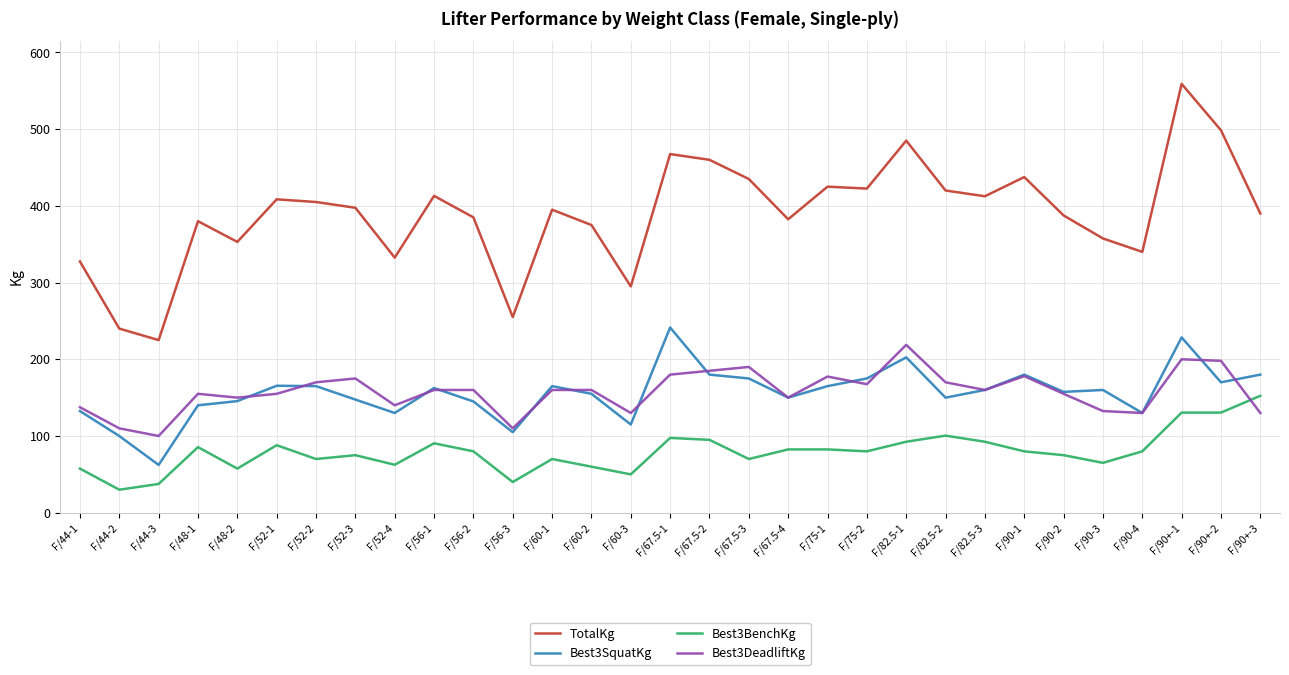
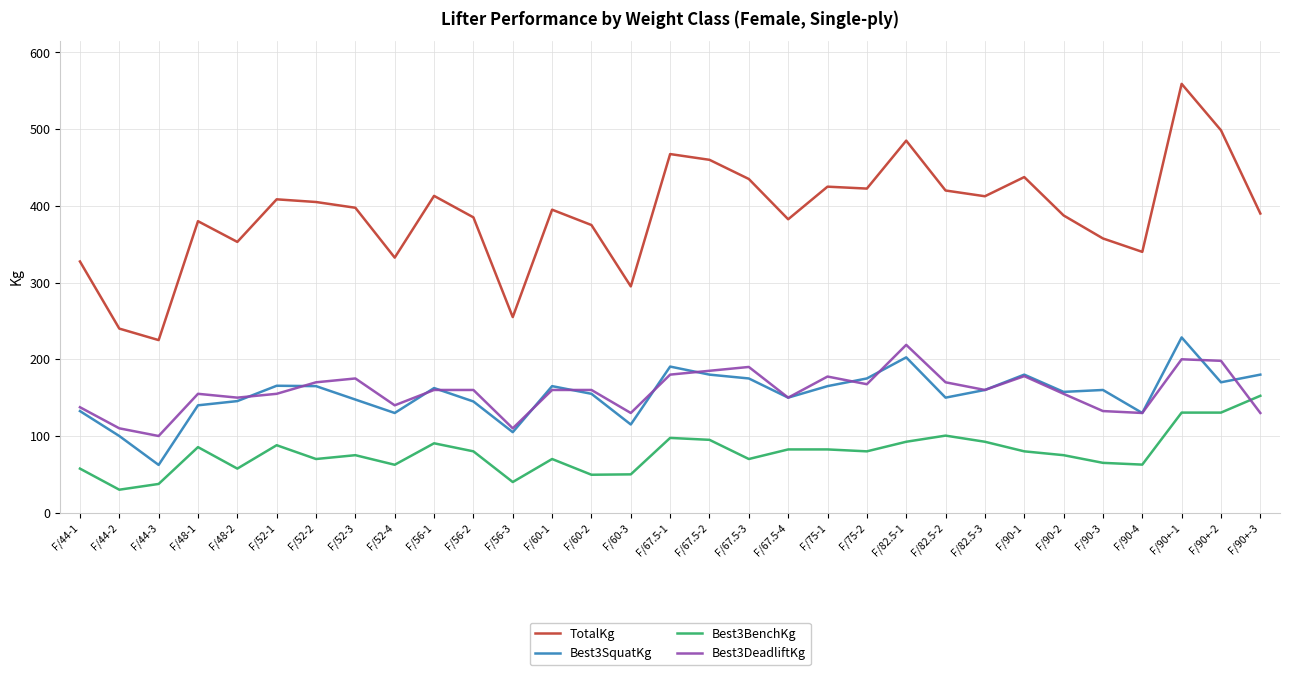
Best3BenchKg, F/60-2: 60 -> 50
Best3SquatKg, F/67.5-1: 240 -> 190
Best3BenchKg, F/90-4: 80 -> 60
